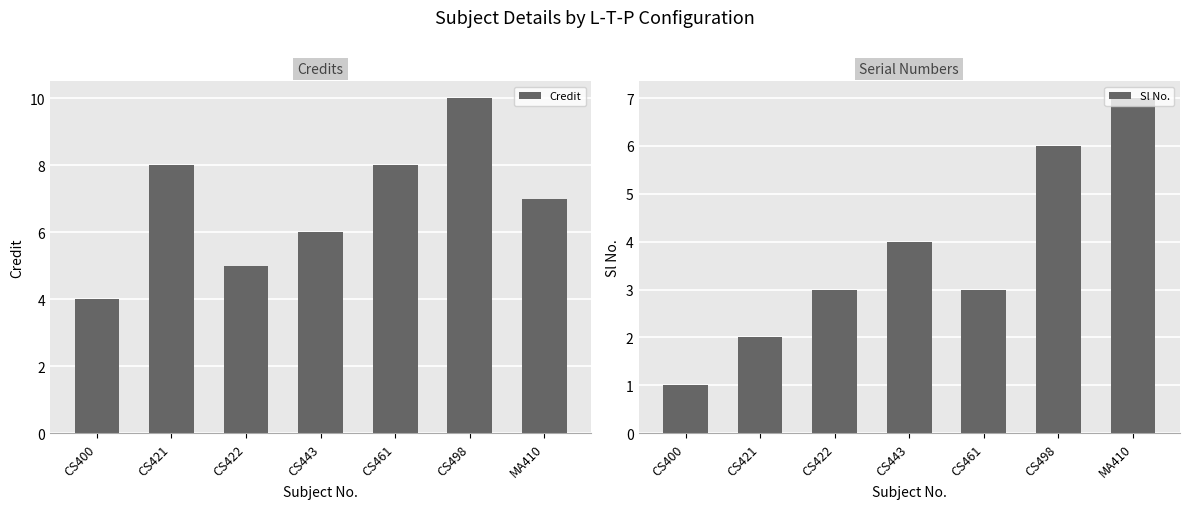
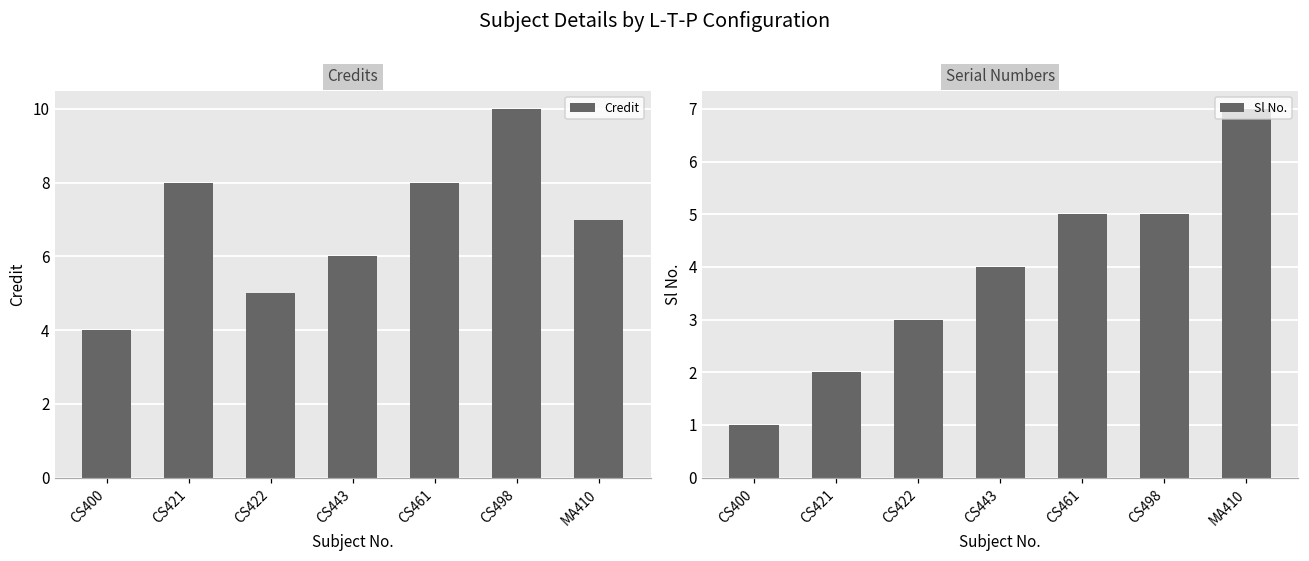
Serial Numbers, CS461: 3 -> 5
Serial Numbers, CS498: 6 -> 5
